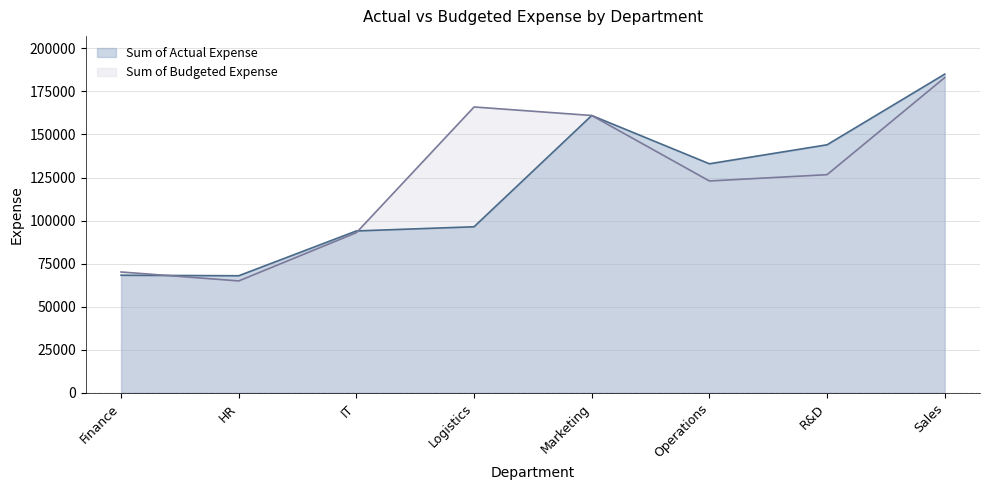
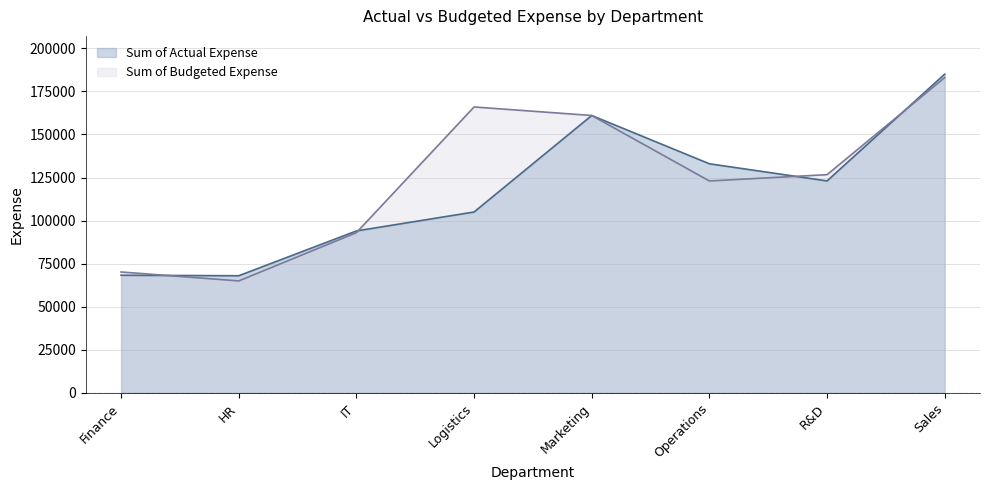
Sum of Actual Expense, Logistics: 96000 -> 105000
Sum of Actual Expense, R&D: 144000 -> 123000
